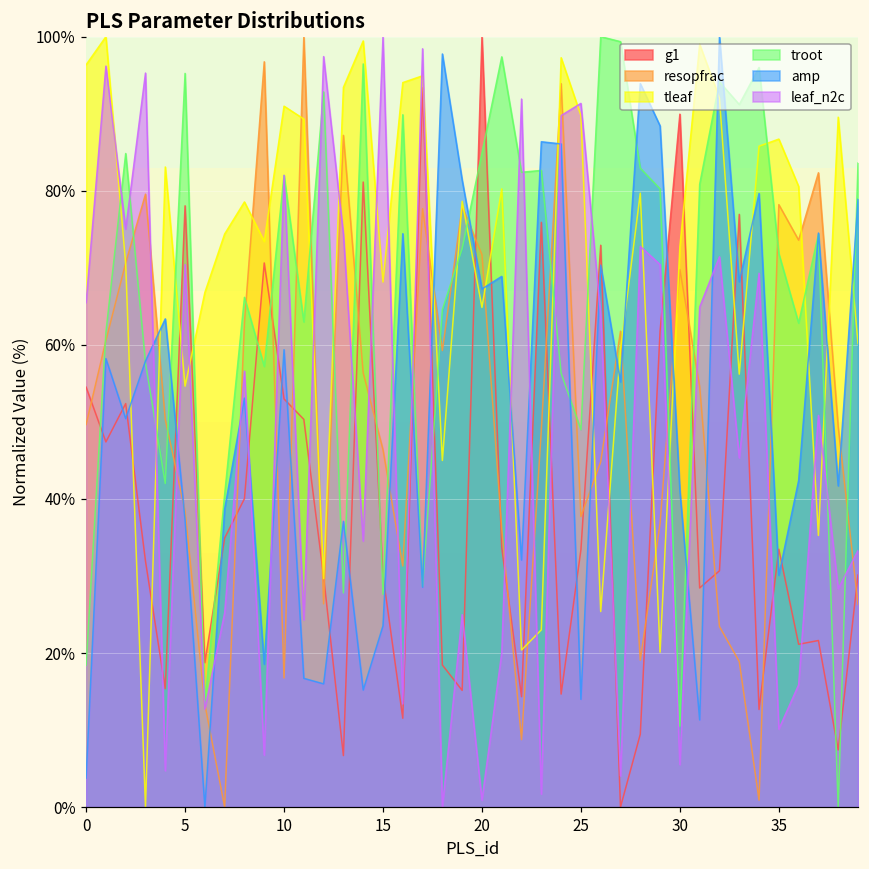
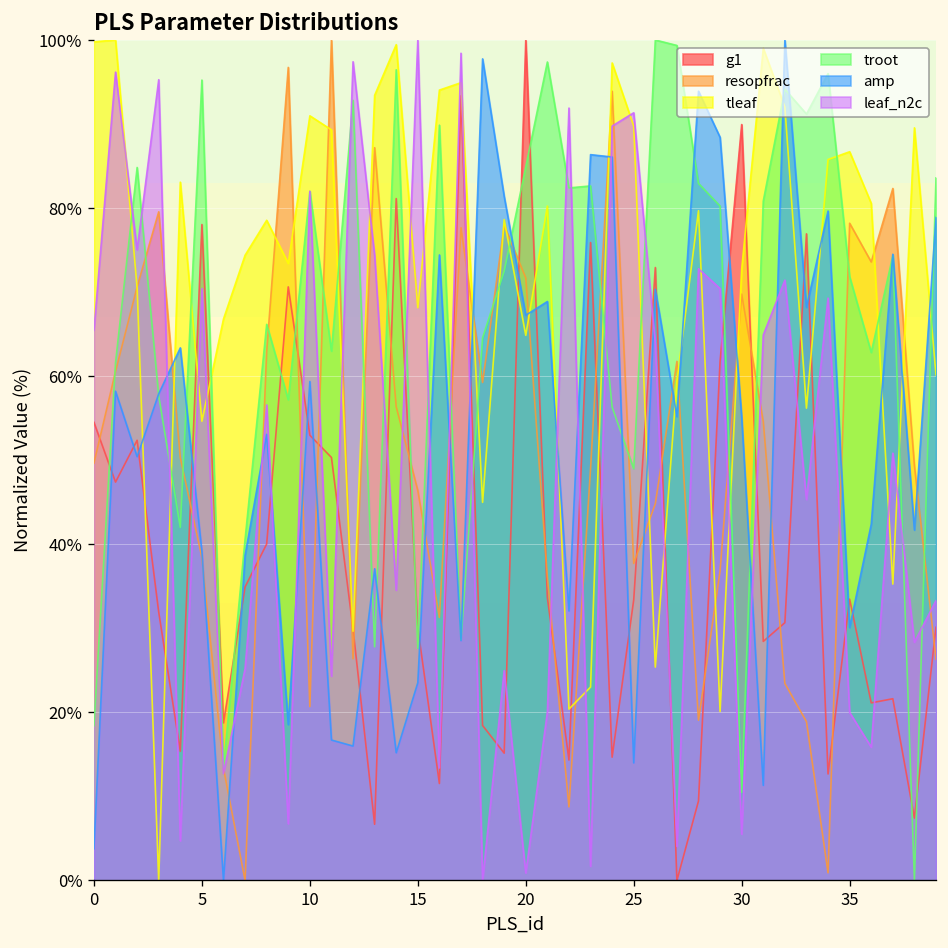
tleaf, 0: 96% -> 100%
amp, 5: 37% -> 39%
resopfrac, 10: 17% -> 21%
amp, 30: 41% -> 55%
leaf_n2c, 35: 10% -> 20%
